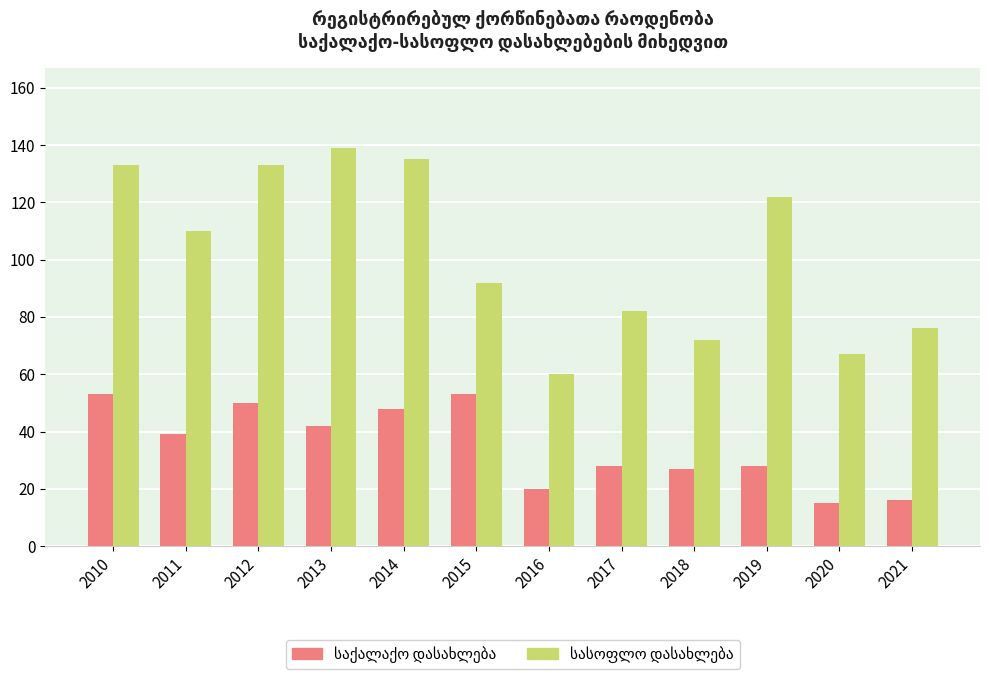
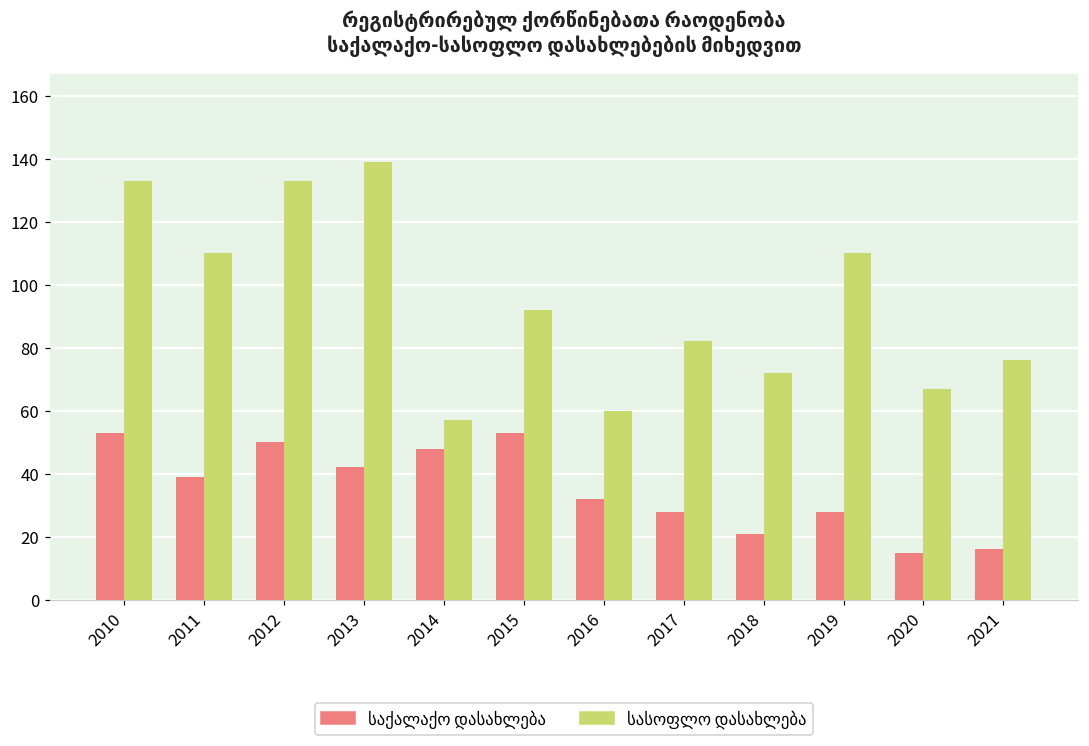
სასოფლო დასახლება, 2014: 135 -> 57
საქალაქო დასახლება, 2016: 20 -> 32
საქალაქო დასახლება, 2018: 27 -> 21
სასოფლო დასახლება, 2019: 122 -> 110
